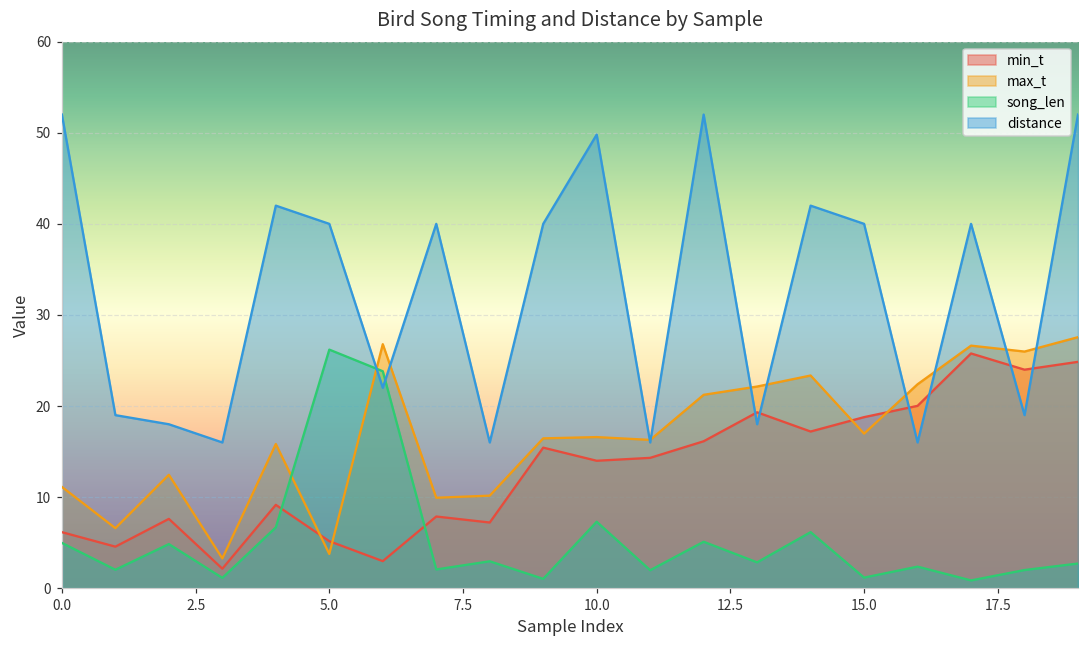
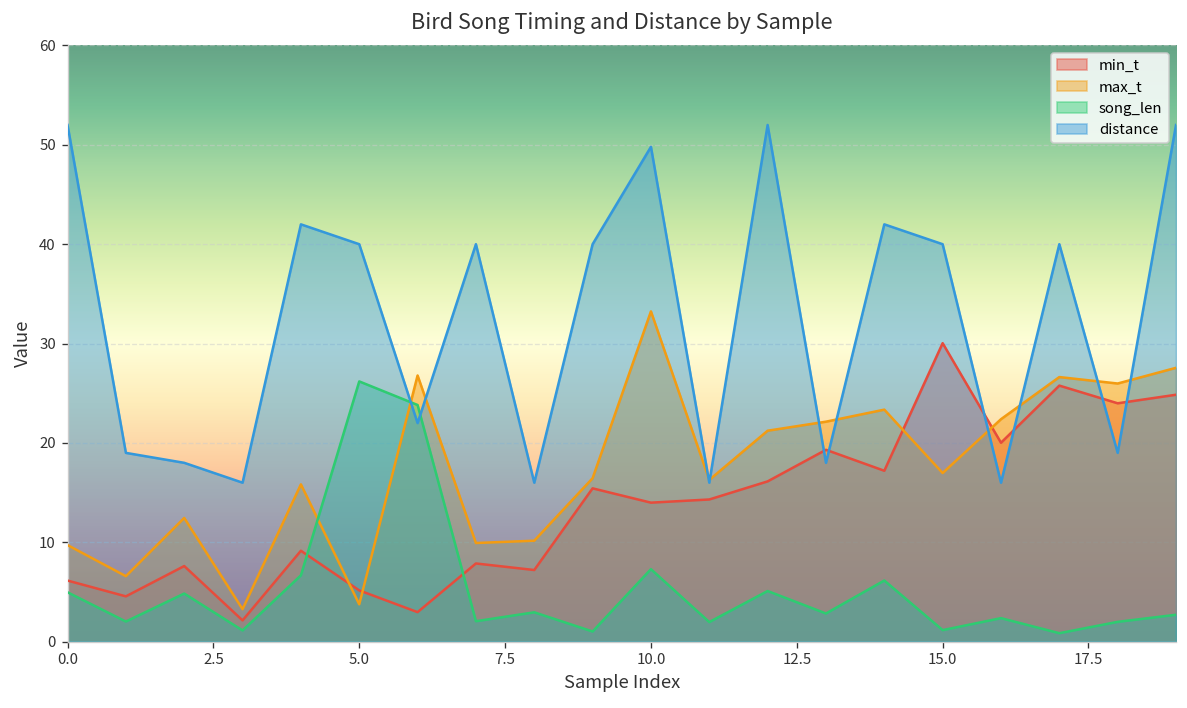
max_t, 0.0: 11 -> 10
max_t, 10.0: 17 -> 33
min_t, 15.0: 19 -> 30
